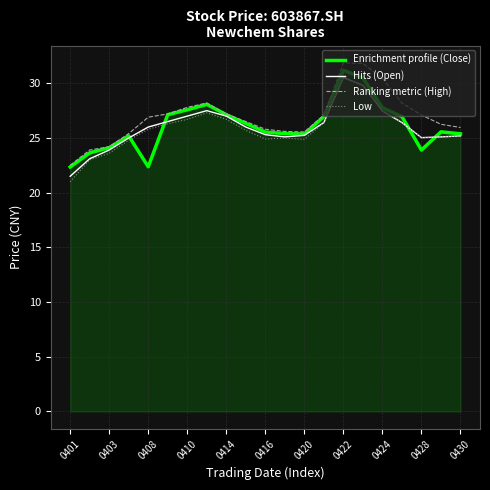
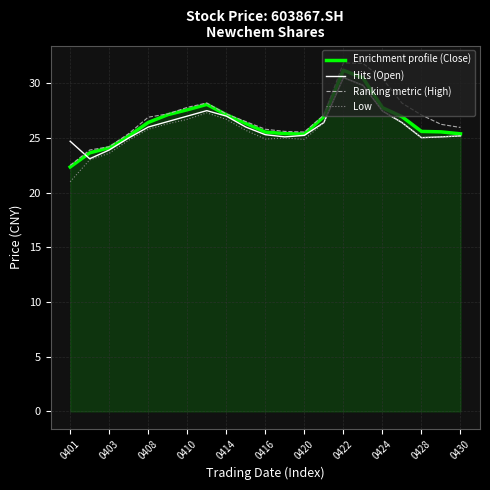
Hits (Open), 0401: 21.5 -> 24.7
Enrichment profile (Close), 0408: 22.4 -> 26.4
Enrichment profile (Close), 0428: 23.9 -> 25.6
